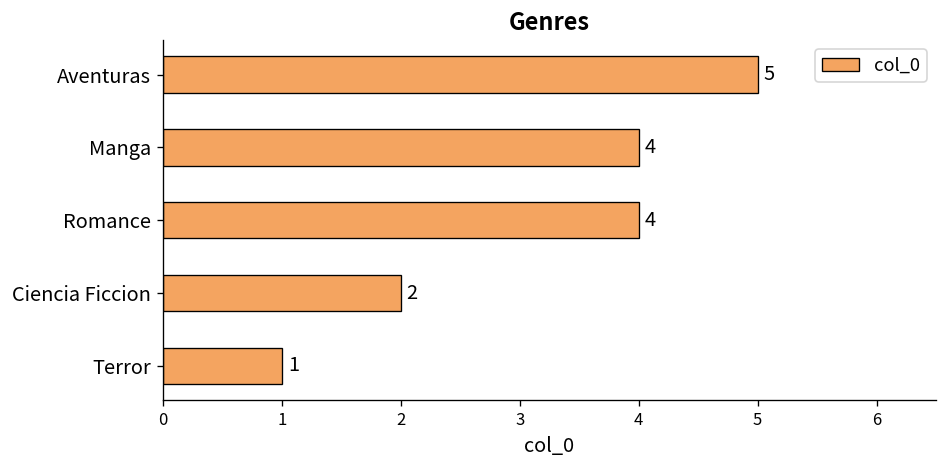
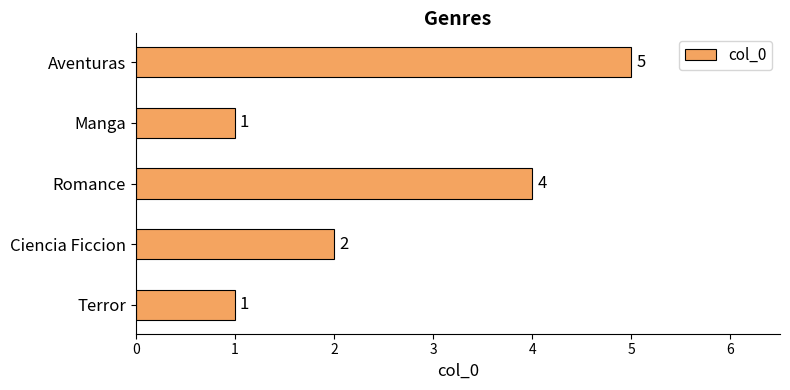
Manga: 4 -> 1
